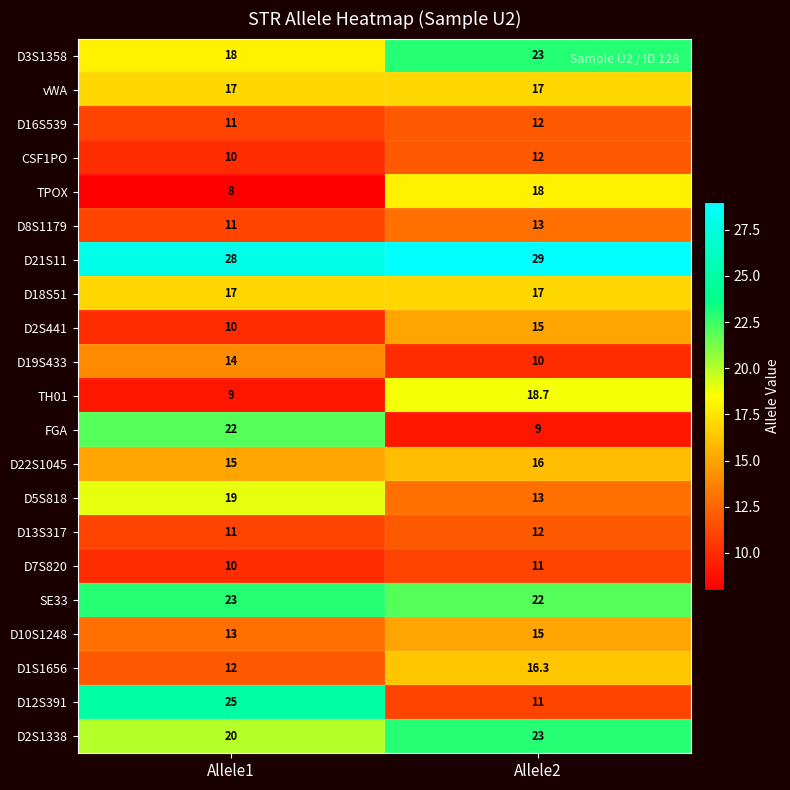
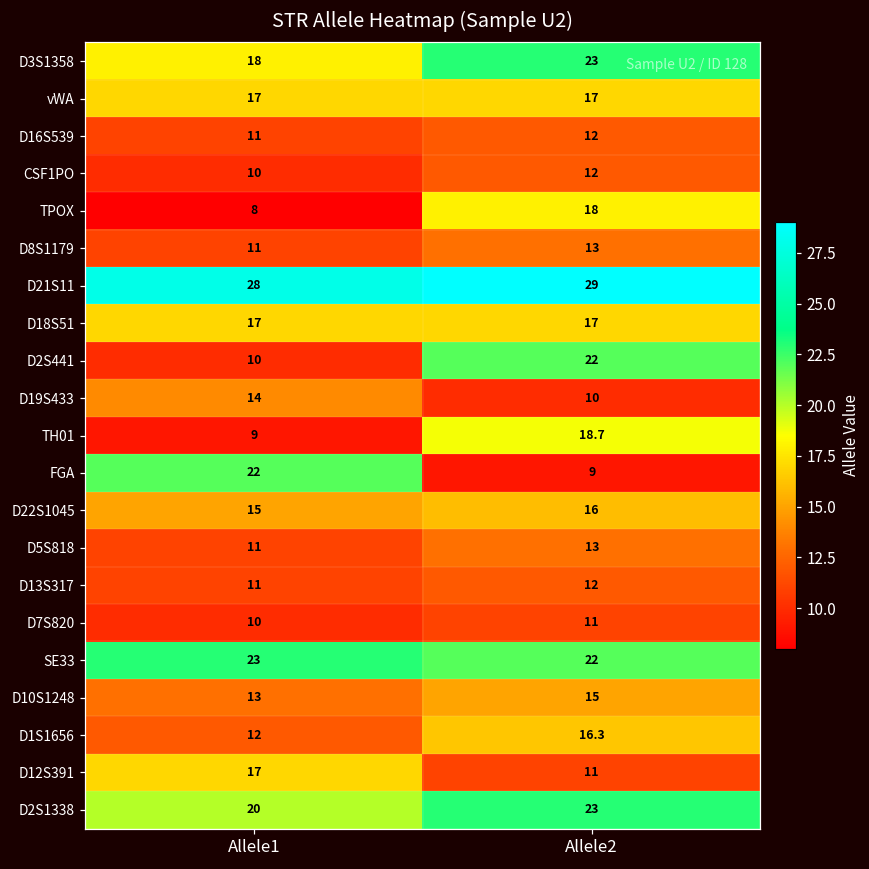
D2S441, Allele2: 15 -> 22
D5S818, Allele1: 19 -> 11
D12S391, Allele1: 25 -> 17
